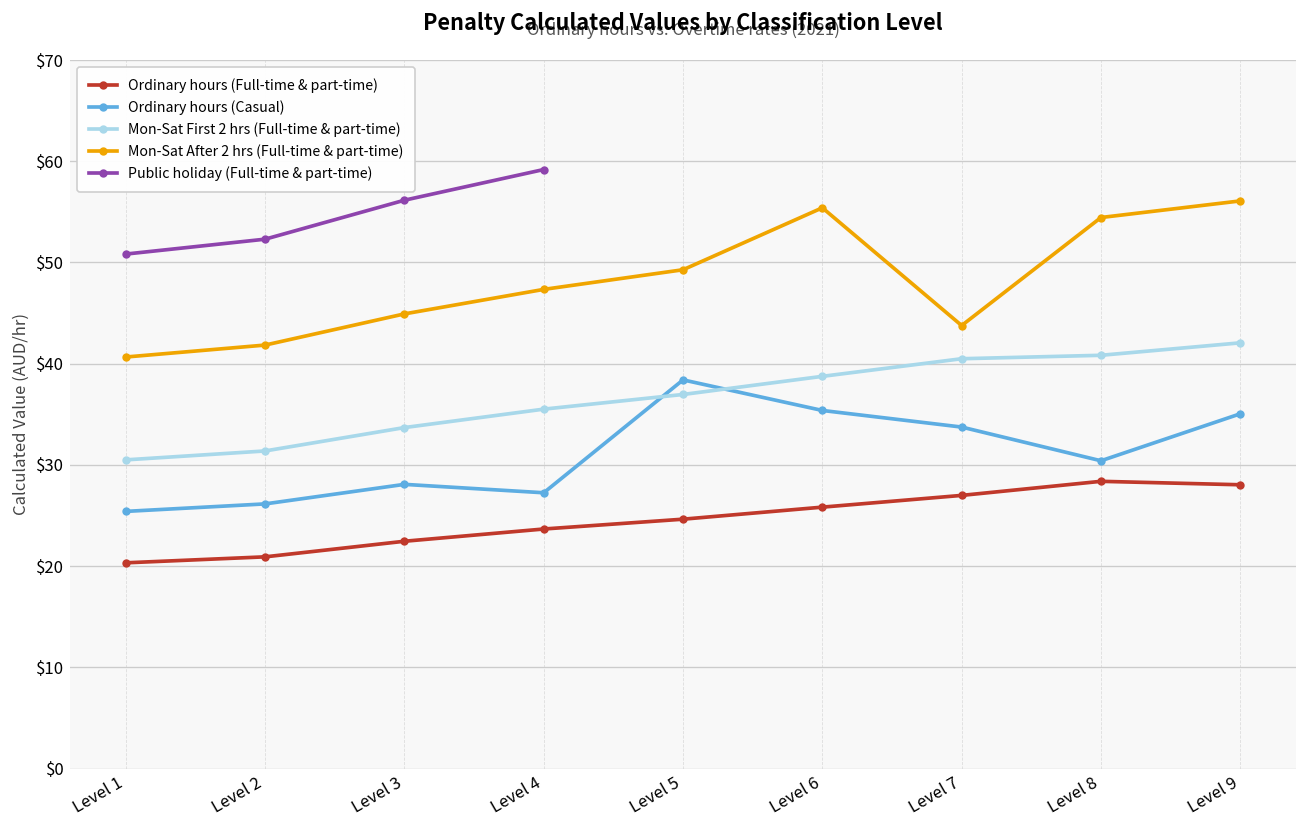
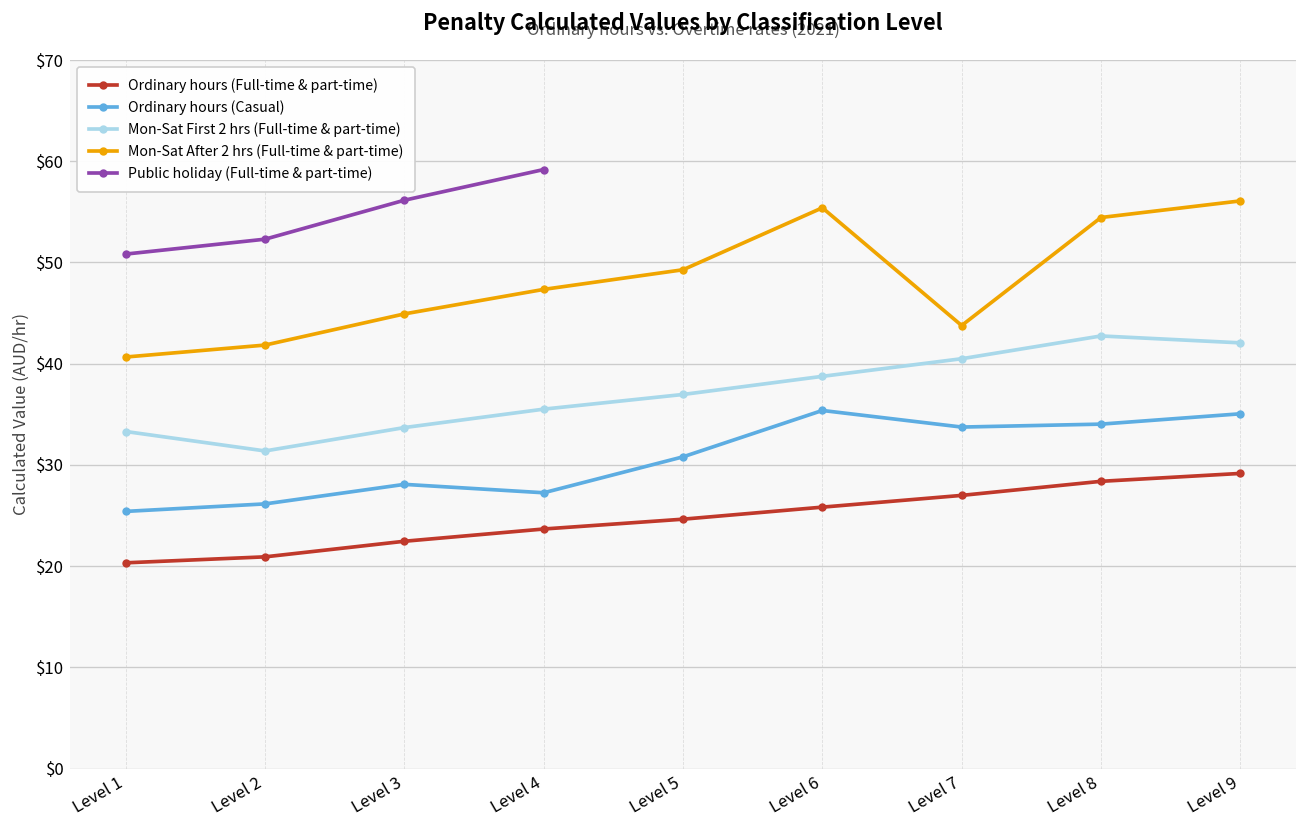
Mon-Sat First 2 hrs (Full-time & part-time), Level 1: $31 -> $33
Ordinary hours (Casual), Level 5: $38 -> $31
Ordinary hours (Casual), Level 8: $30 -> $34
Mon-Sat First 2 hrs (Full-time & part-time), Level 8: $41 -> $43
Ordinary hours (Full-time & part-time), Level 9: $28 -> $29
